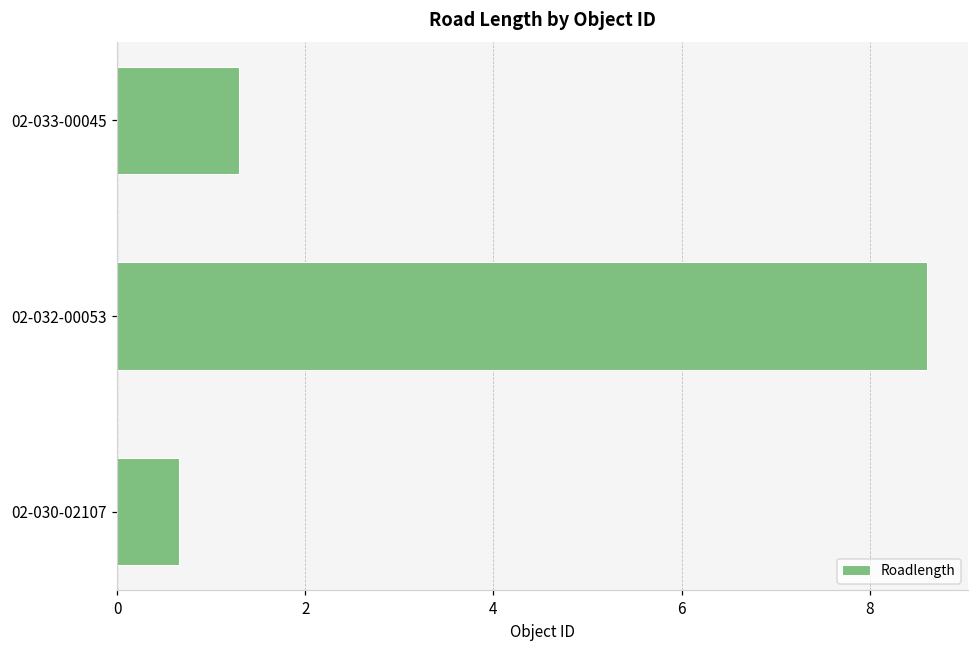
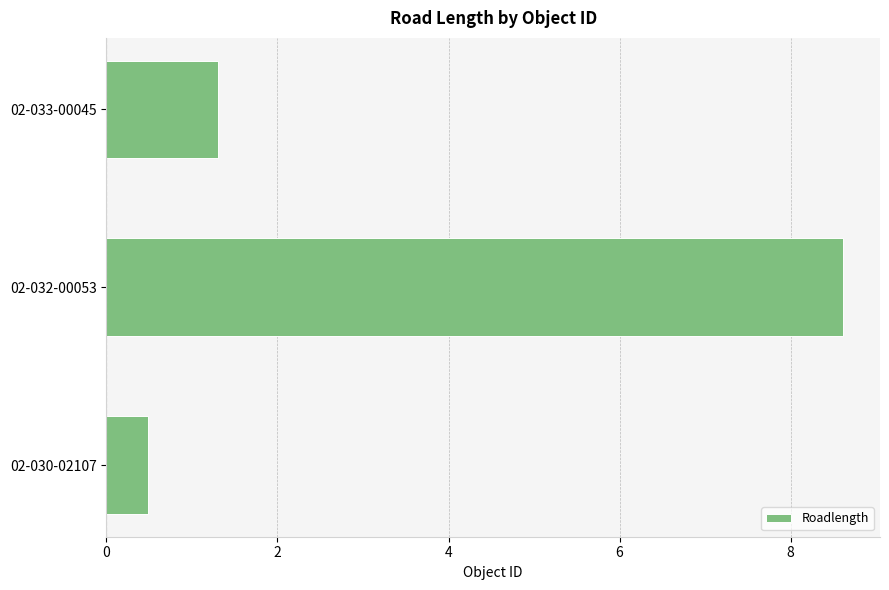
02-030-02107: 0.7 -> 0.5
